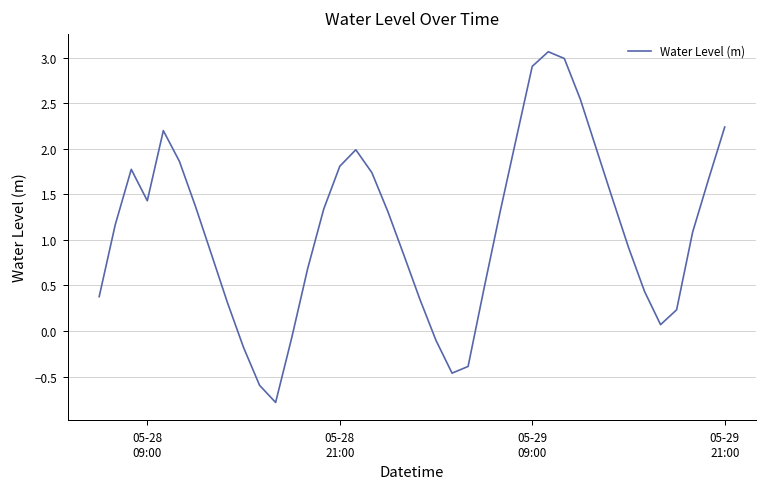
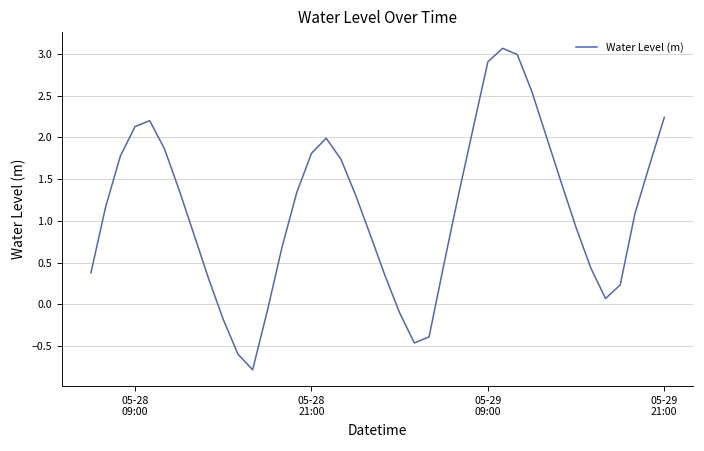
05-28 09:00: 1.4 -> 2.1
